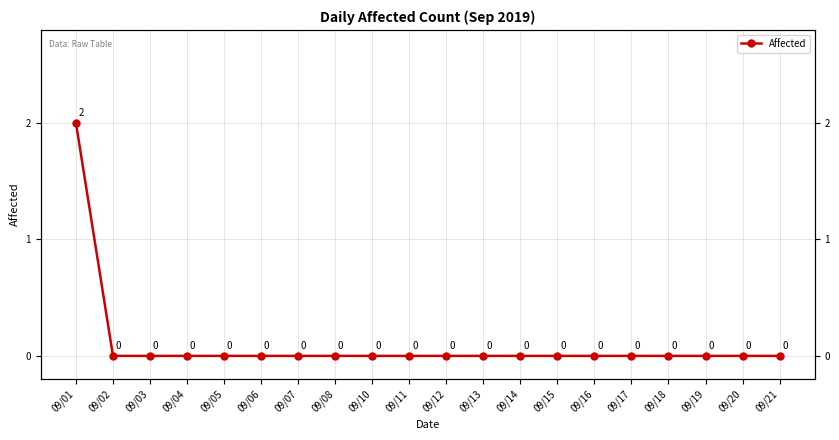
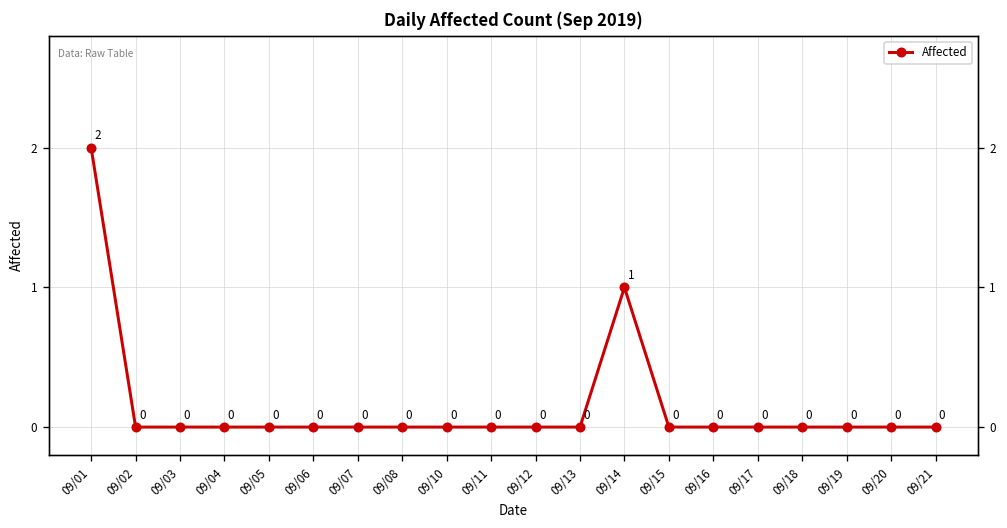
09/14: 0 -> 1
